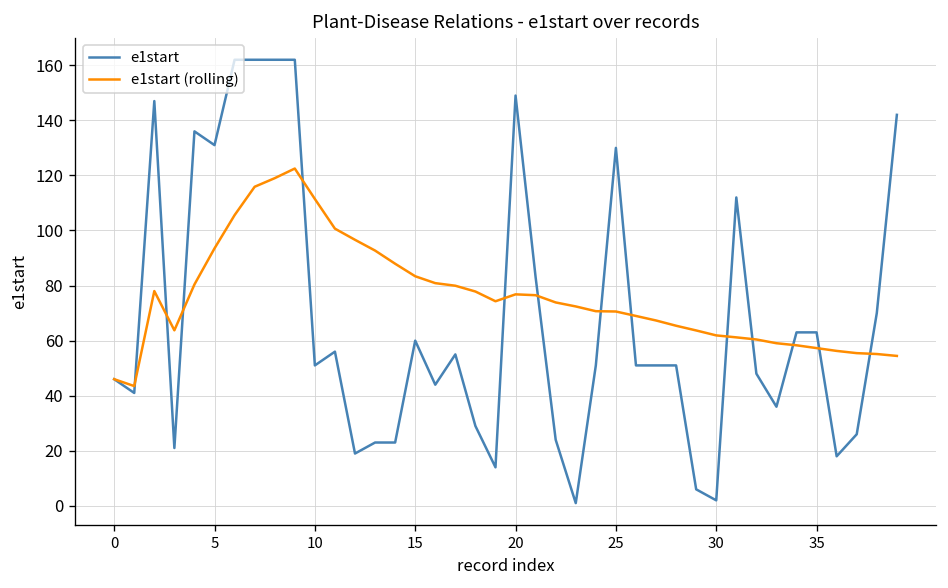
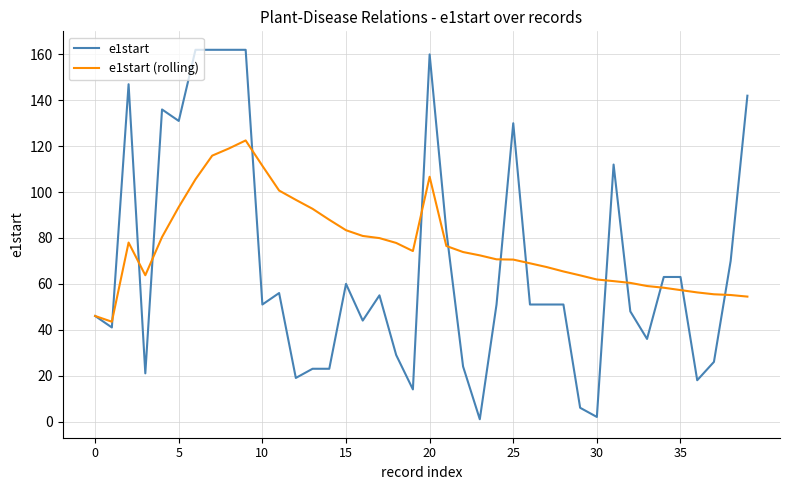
e1start, 20: 149 -> 160
e1start (rolling), 20: 77 -> 107
